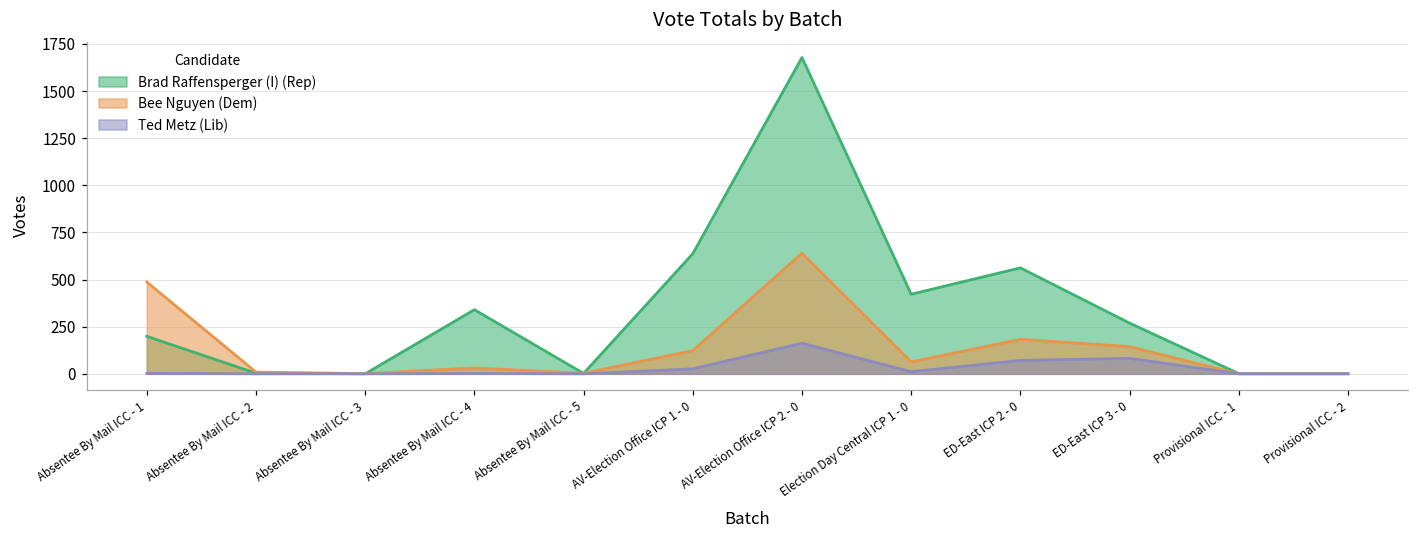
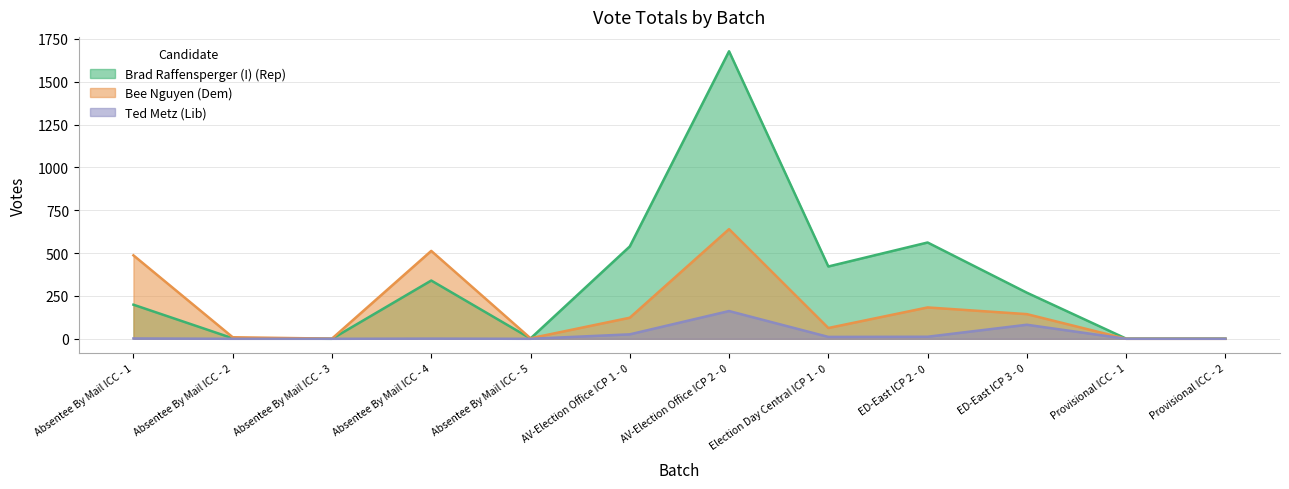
Bee Nguyen (Dem), Absentee By Mail ICC - 4: 30 -> 510
Brad Raffensperger (I) (Rep), AV-Election Office ICP 1 - 0: 640 -> 540
Ted Metz (Lib), ED-East ICP 2 - 0: 70 -> 10
